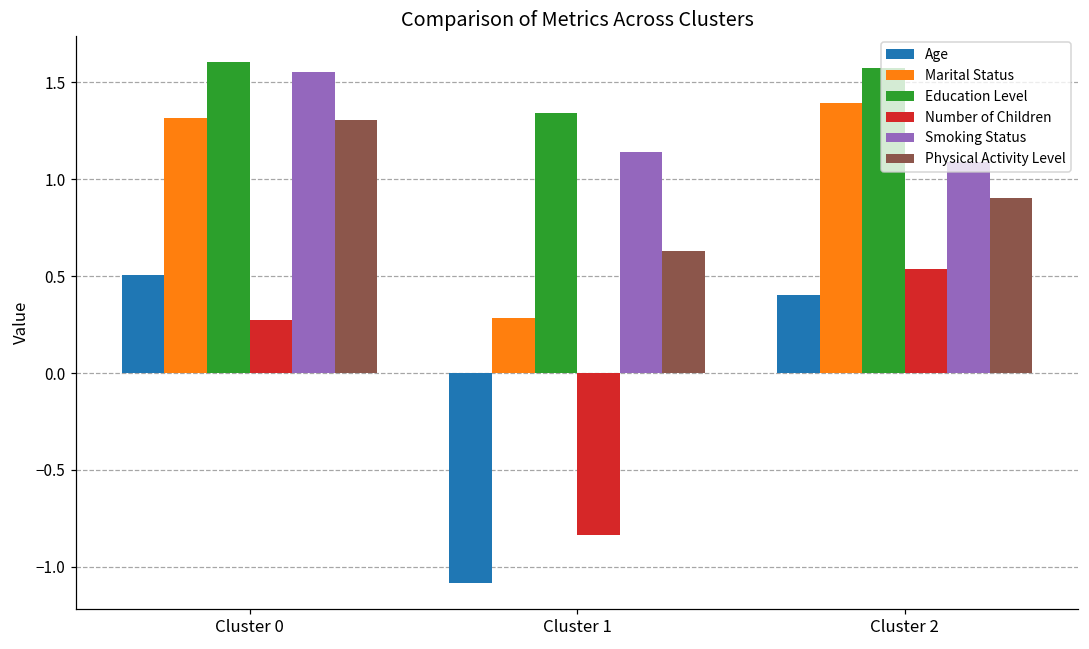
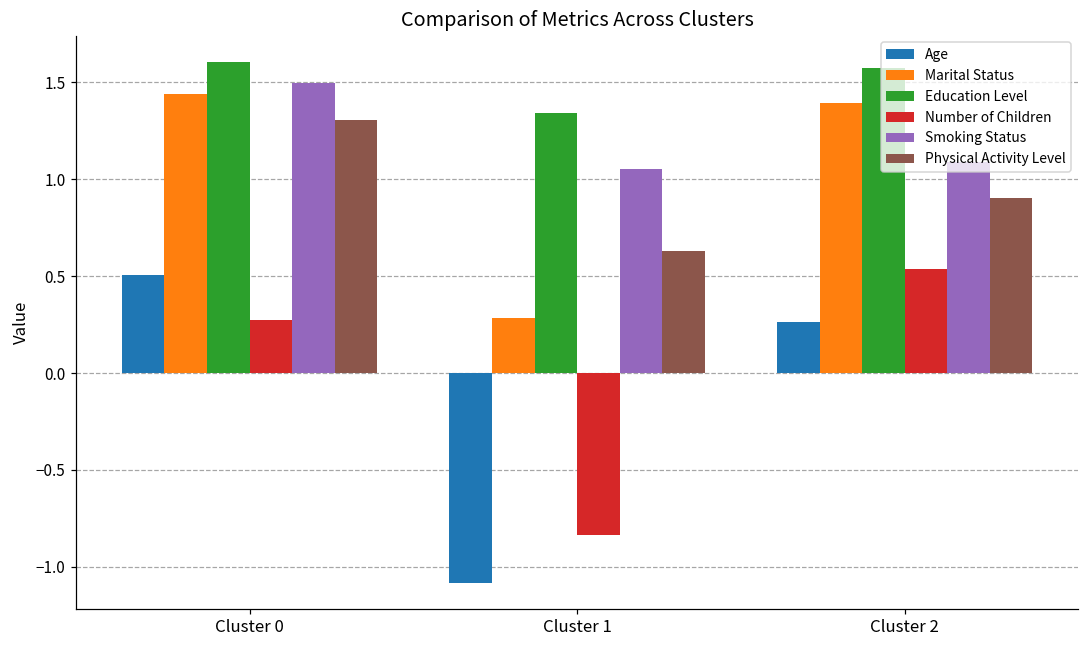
Marital Status, Cluster 0: 1.32 -> 1.44
Smoking Status, Cluster 0: 1.55 -> 1.50
Smoking Status, Cluster 1: 1.14 -> 1.05
Age, Cluster 2: 0.40 -> 0.26
